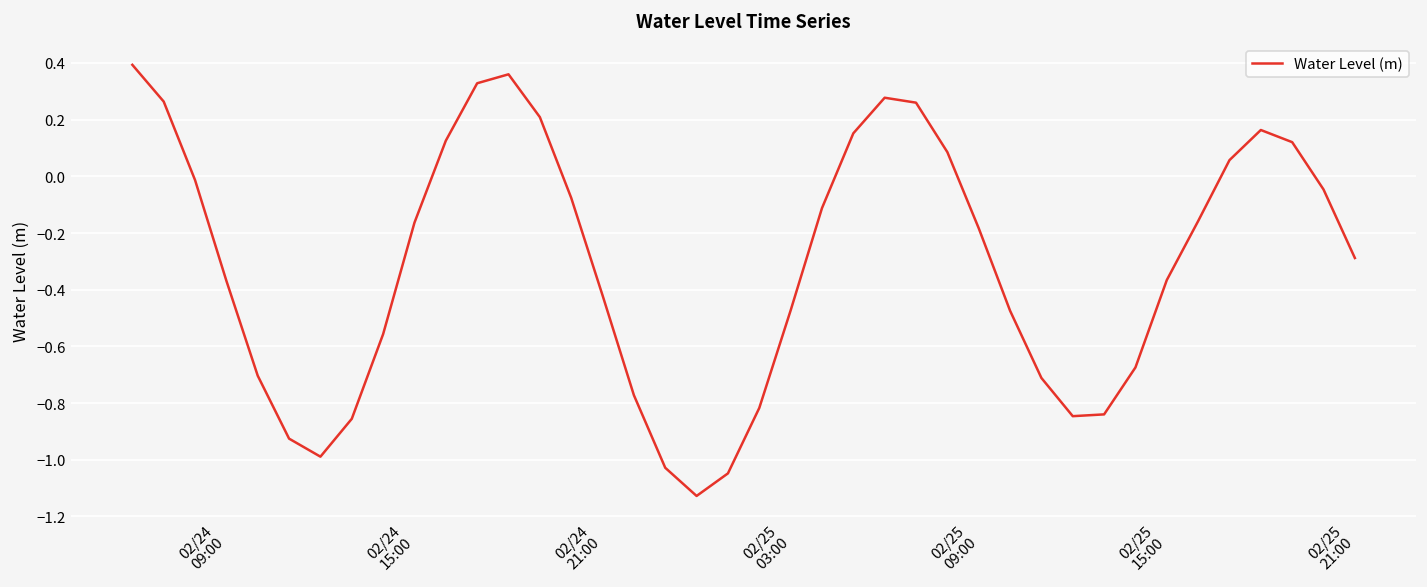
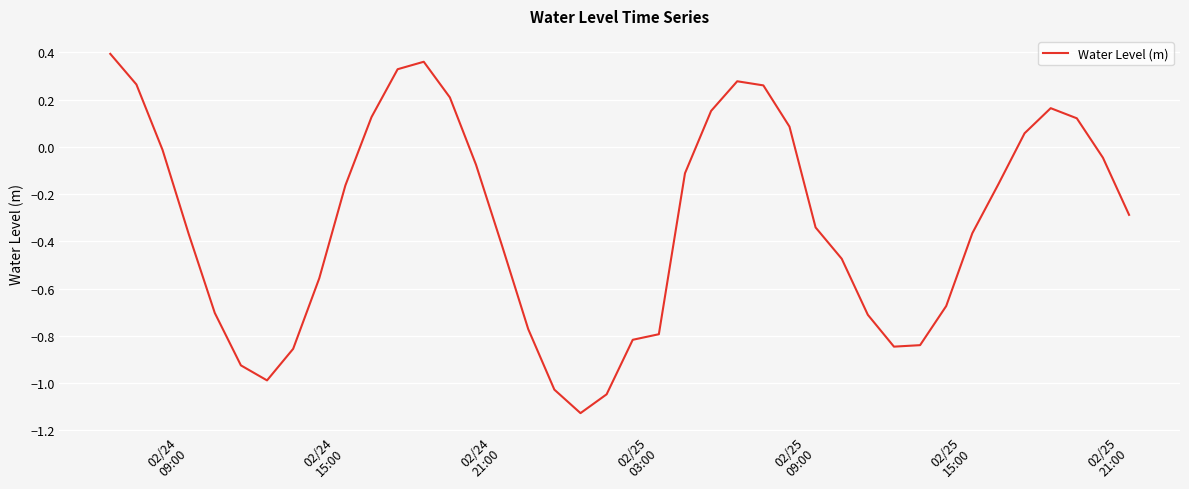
02/25 03:00: -0.47 -> -0.79
02/25 09:00: -0.18 -> -0.34
